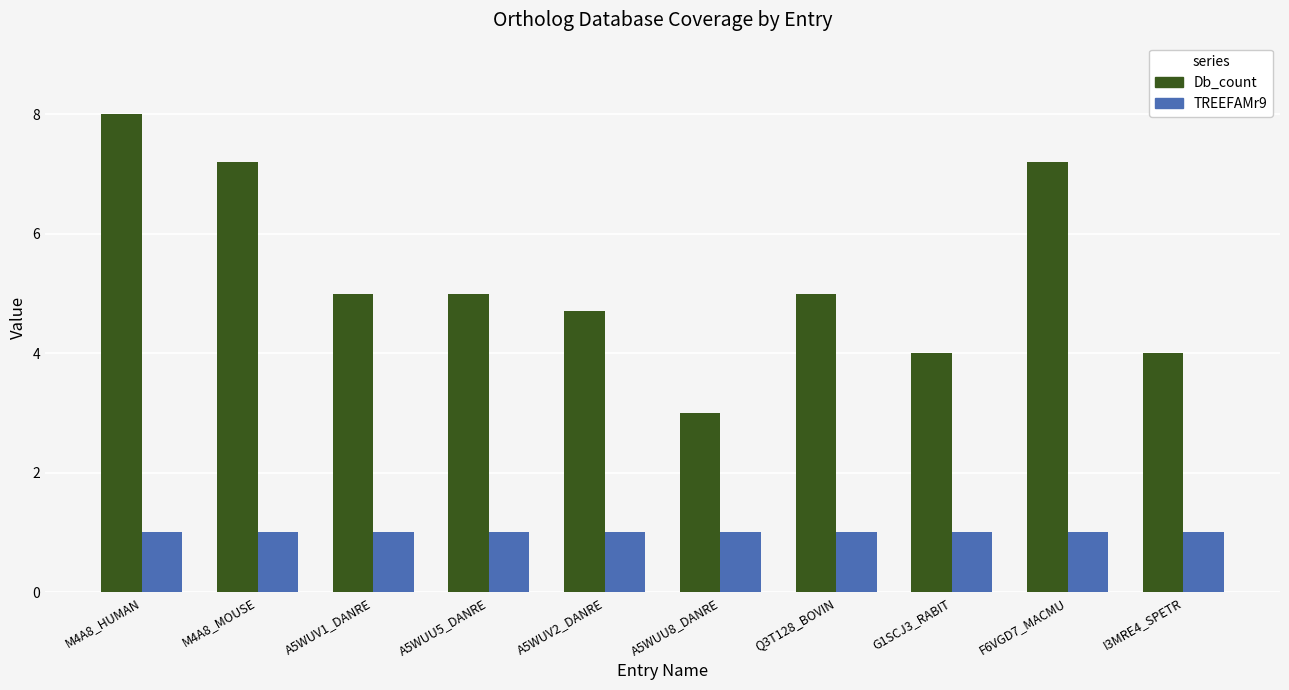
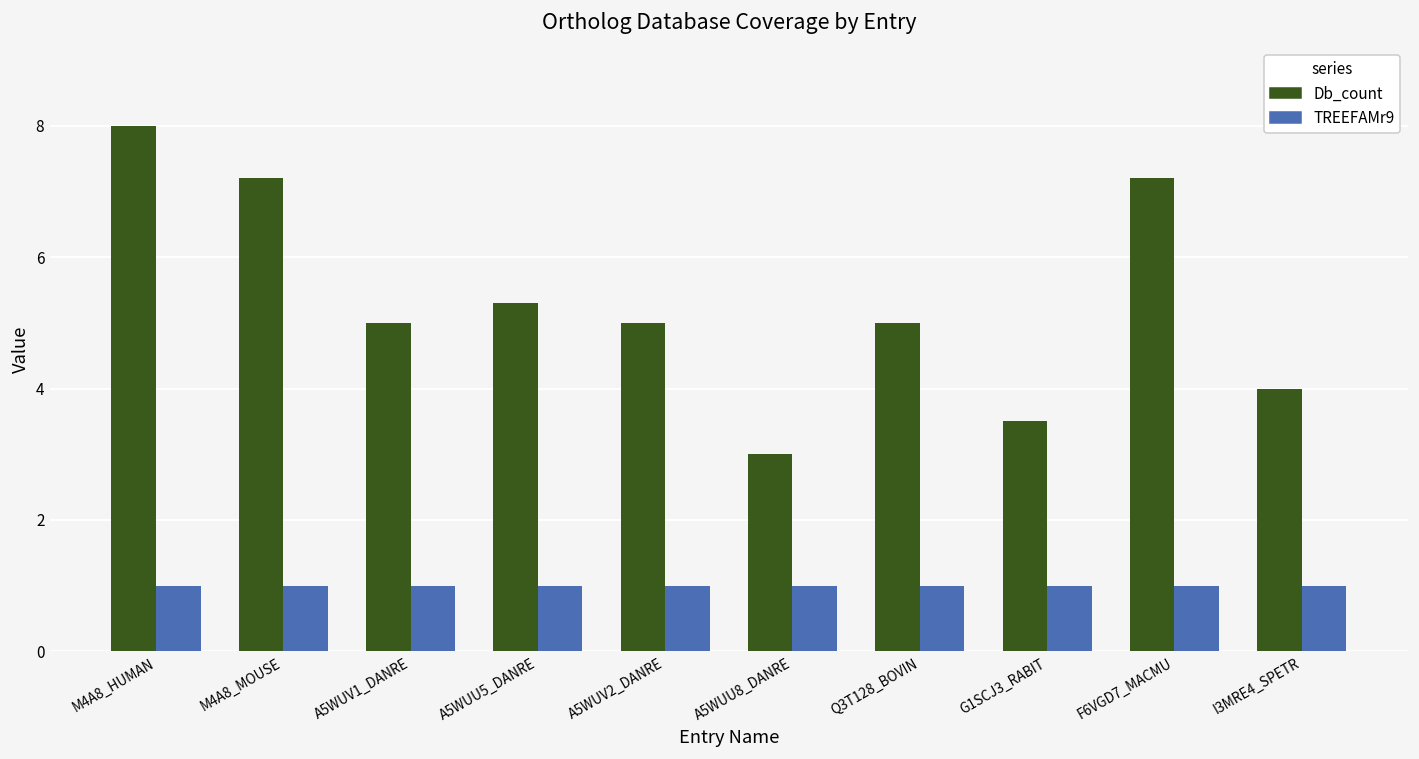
Db_count, A5WUU5_DANRE: 5.0 -> 5.3
Db_count, A5WUV2_DANRE: 4.7 -> 5.0
Db_count, G1SCJ3_RABIT: 4.0 -> 3.5
